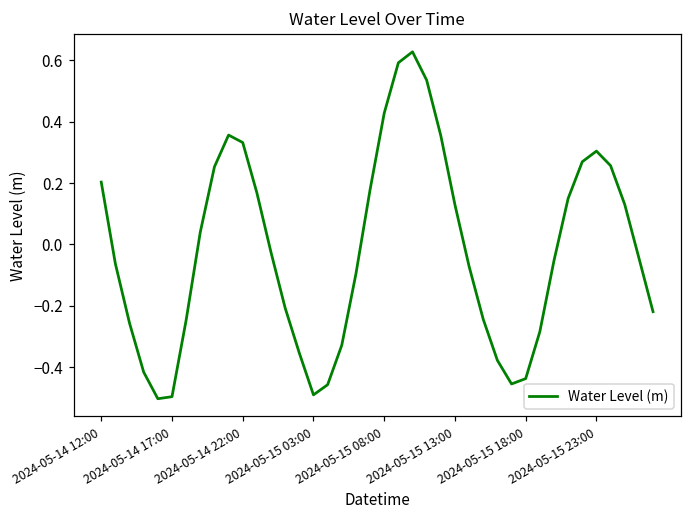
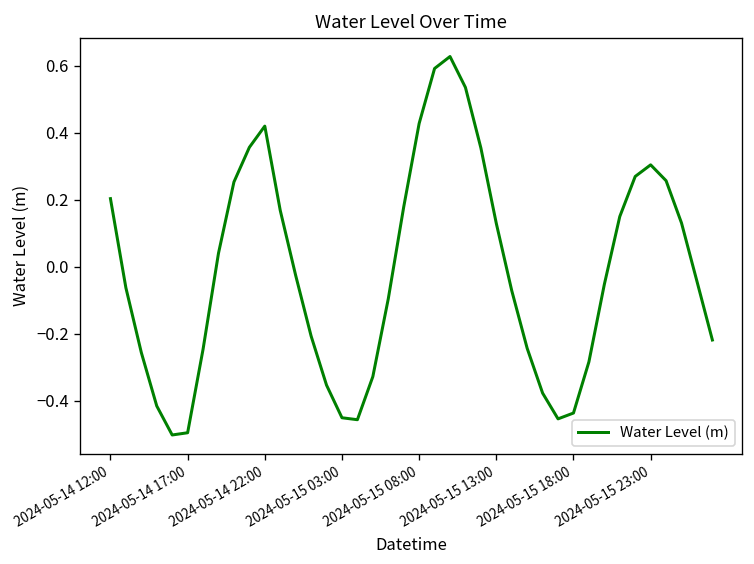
2024-05-14 22:00: 0.33 -> 0.42
2024-05-15 03:00: -0.49 -> -0.45
